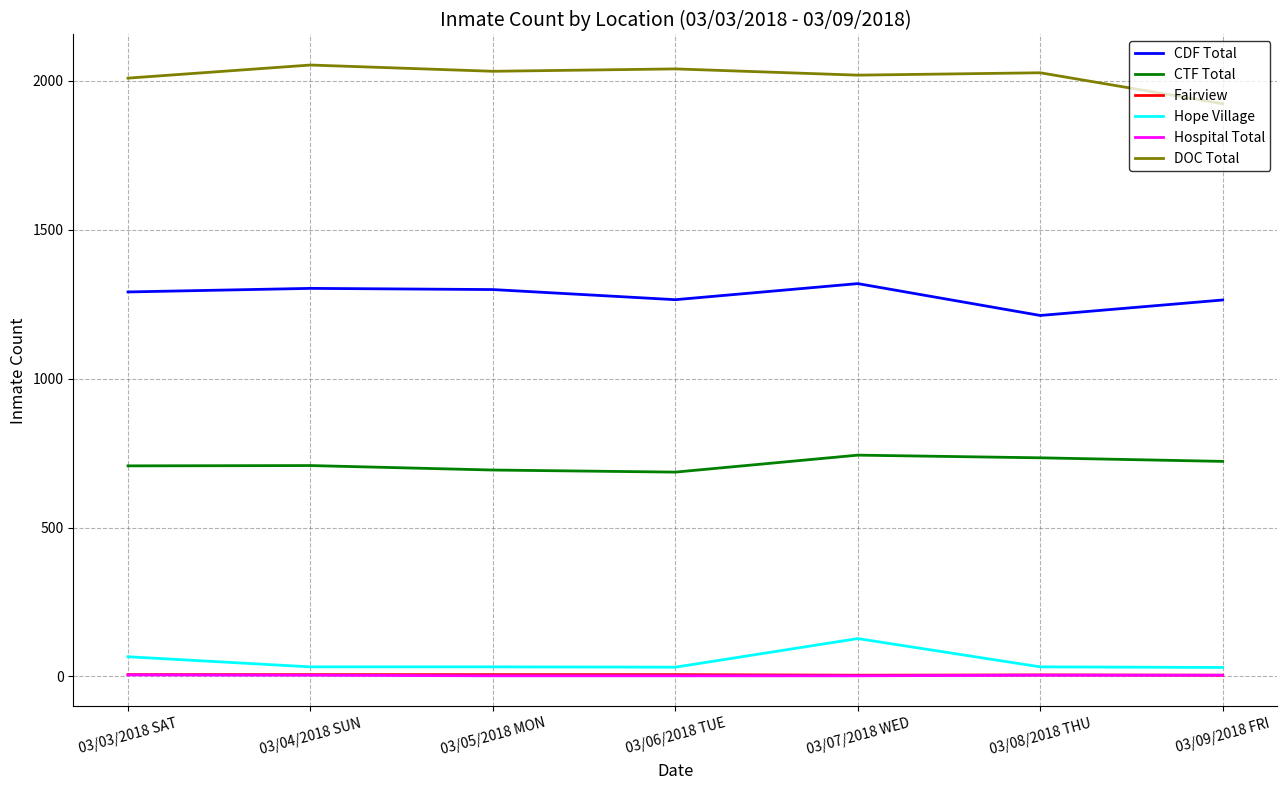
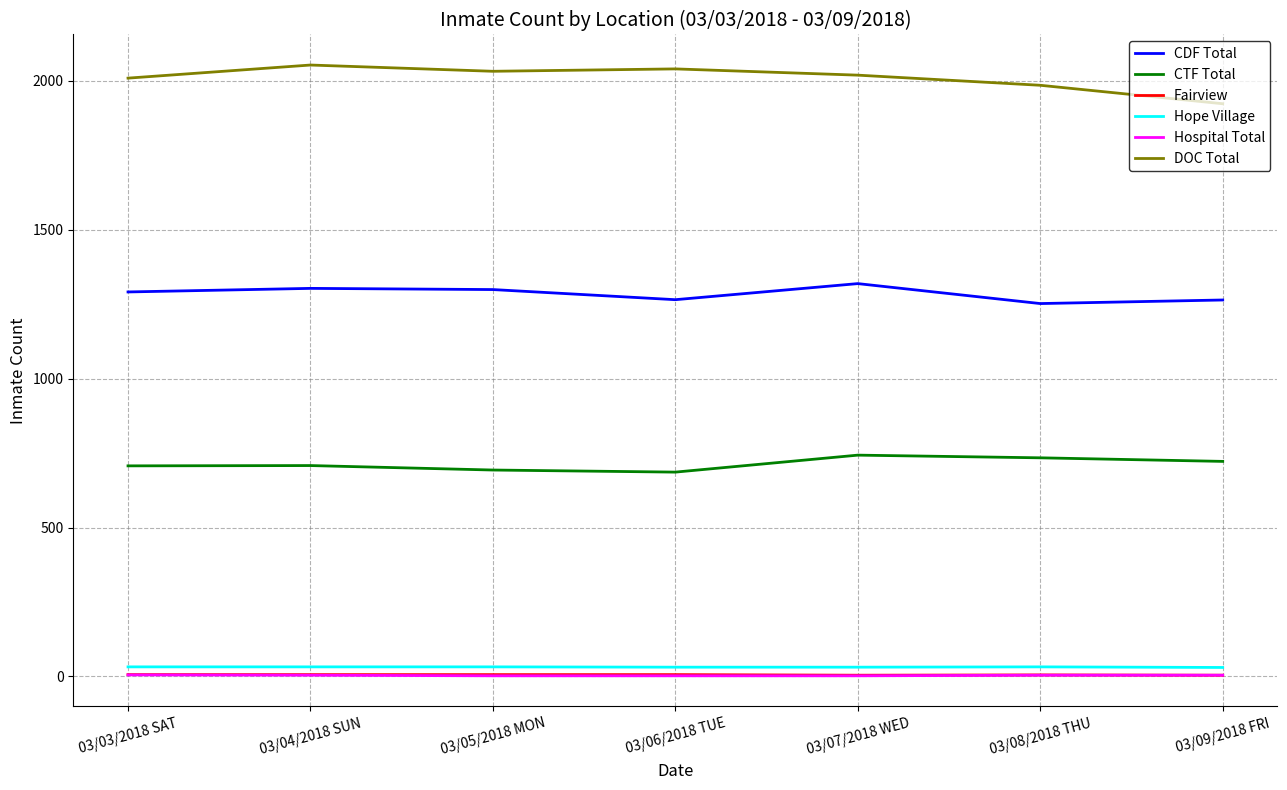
Hope Village, 03/03/2018 SAT: 70 -> 30
Hope Village, 03/07/2018 WED: 130 -> 30
CDF Total, 03/08/2018 THU: 1210 -> 1250
DOC Total, 03/08/2018 THU: 2030 -> 1990
